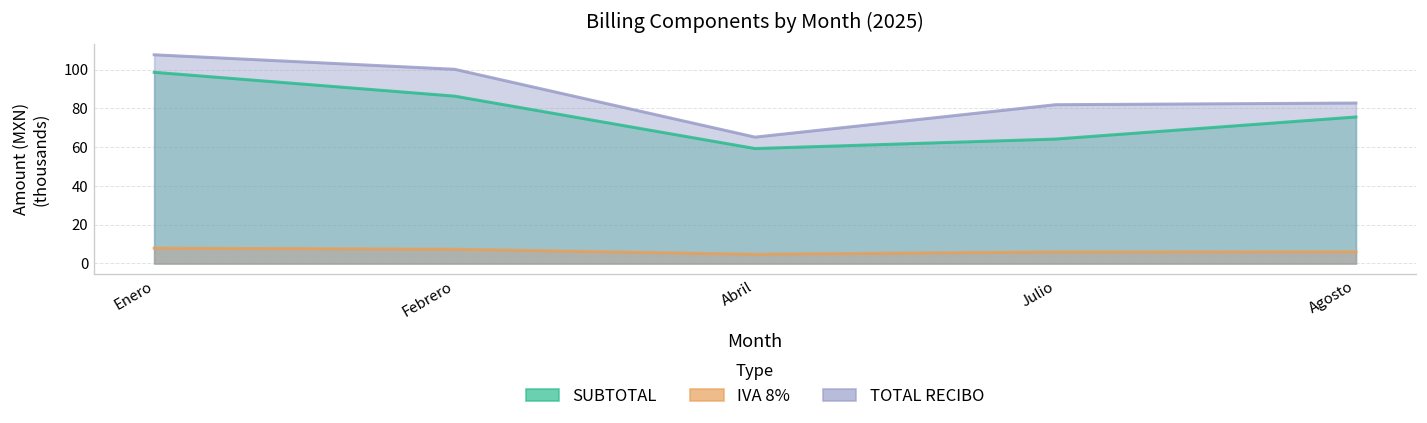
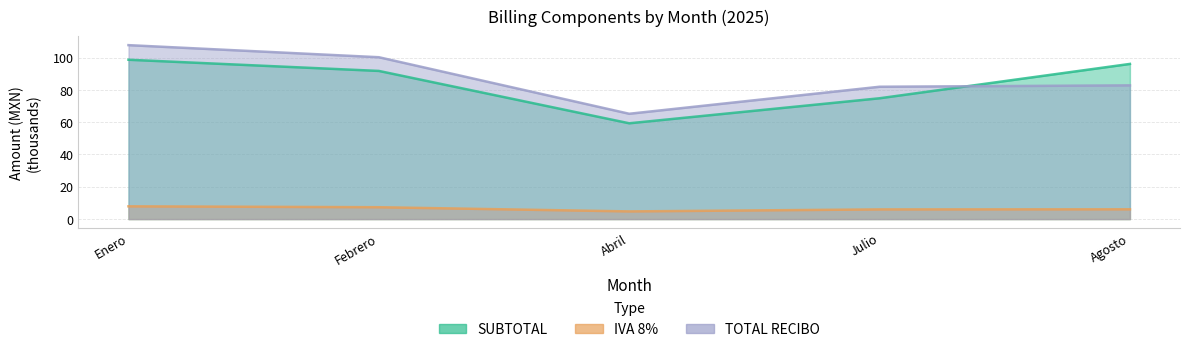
SUBTOTAL, Febrero: 86 -> 92
SUBTOTAL, Julio: 64 -> 75
SUBTOTAL, Agosto: 76 -> 96
